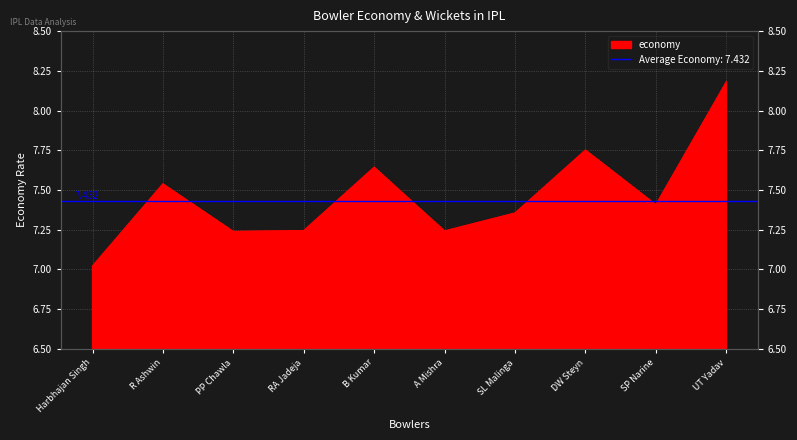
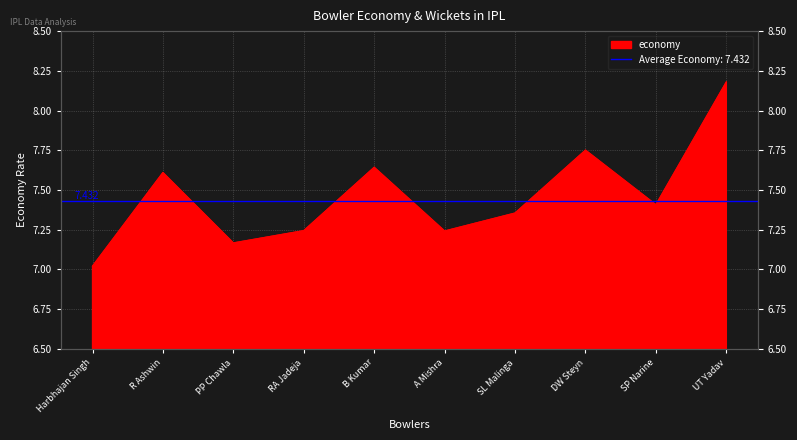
R Ashwin: 7.54 -> 7.61
PP Chawla: 7.24 -> 7.17
